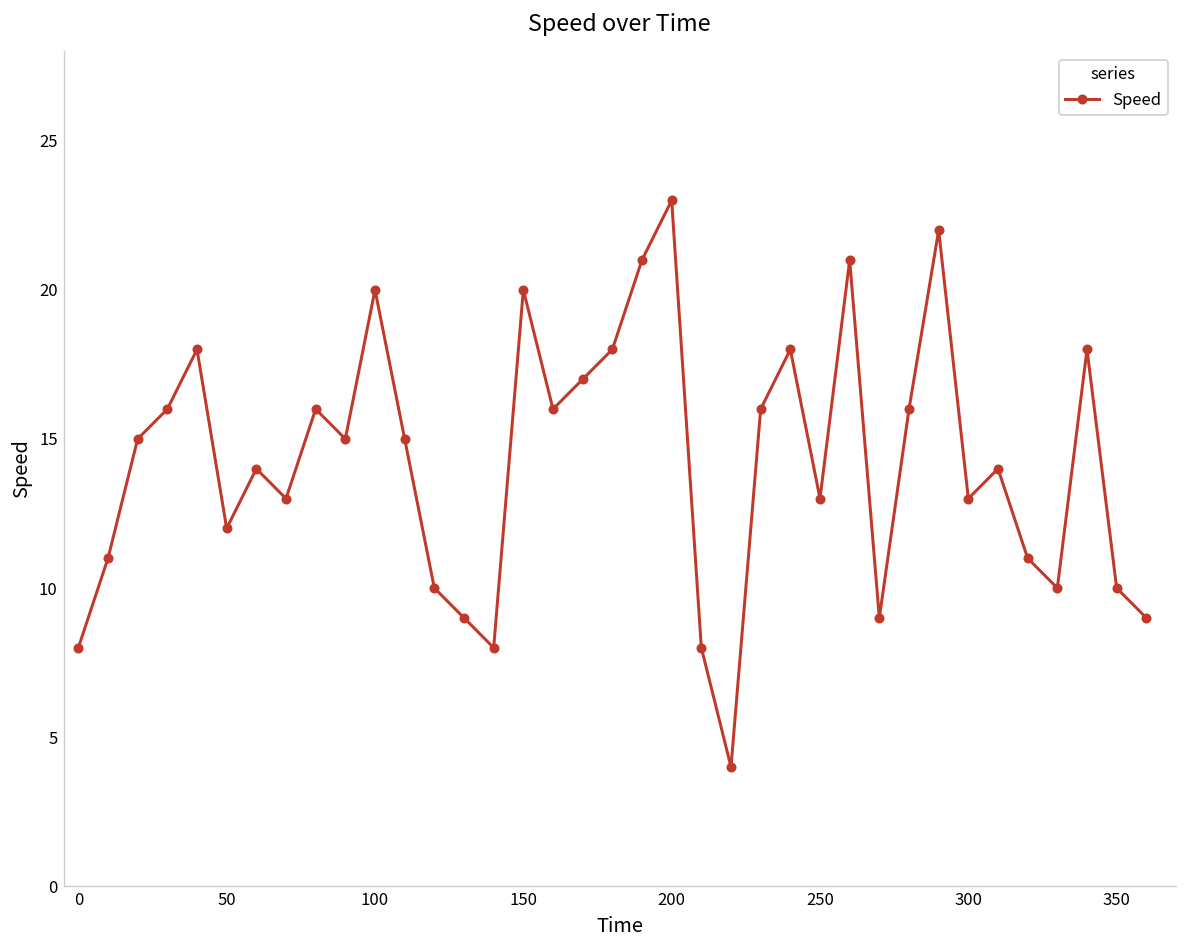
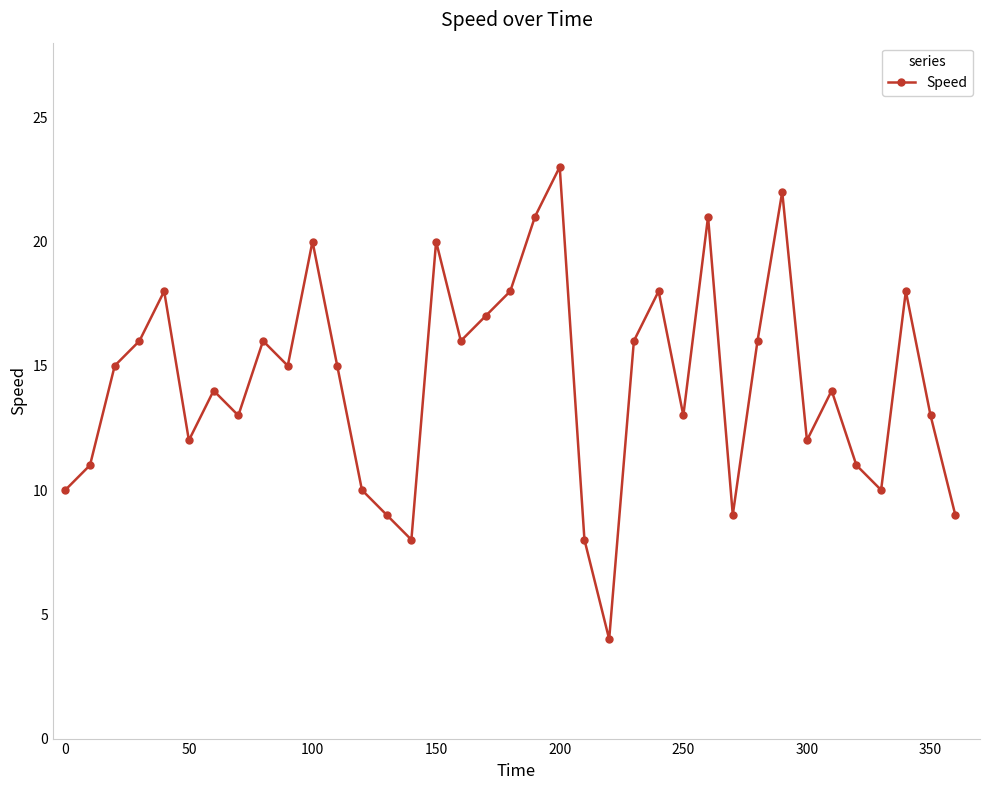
0: 8 -> 10
300: 13 -> 12
350: 10 -> 13
